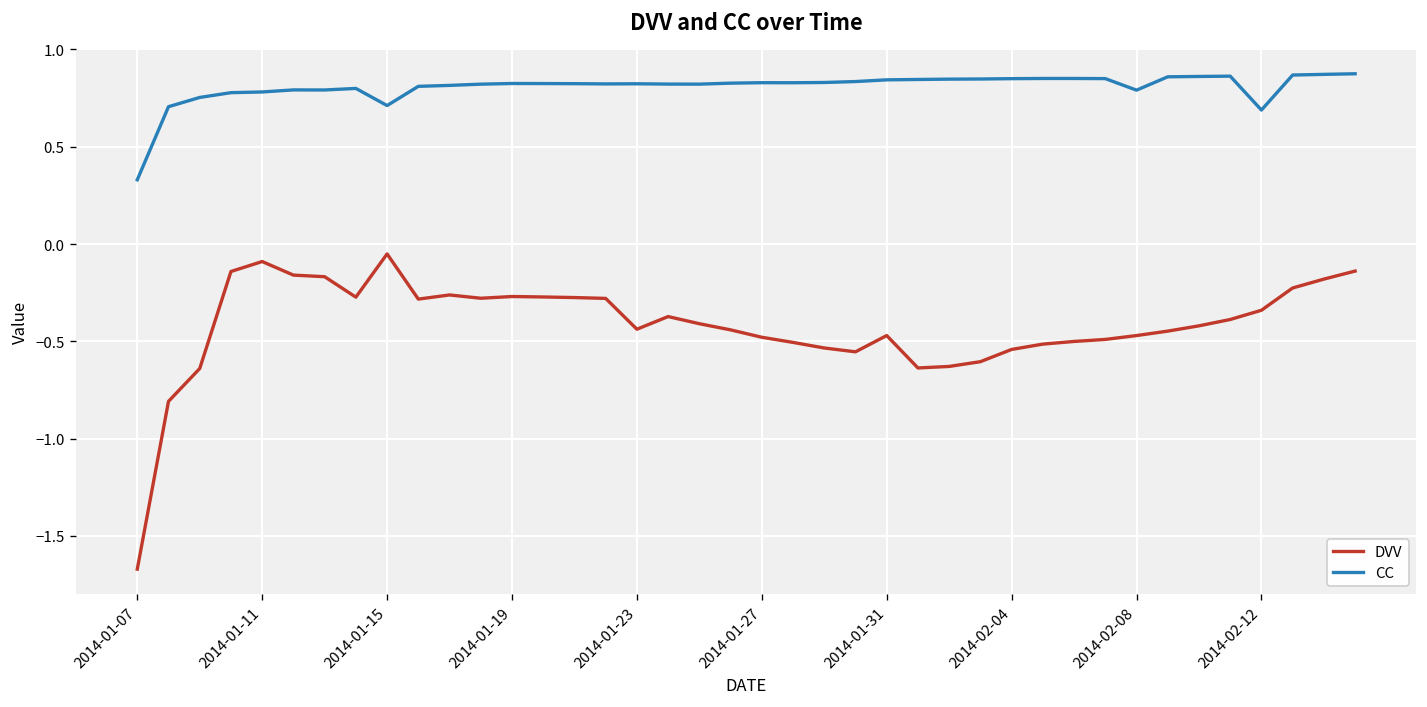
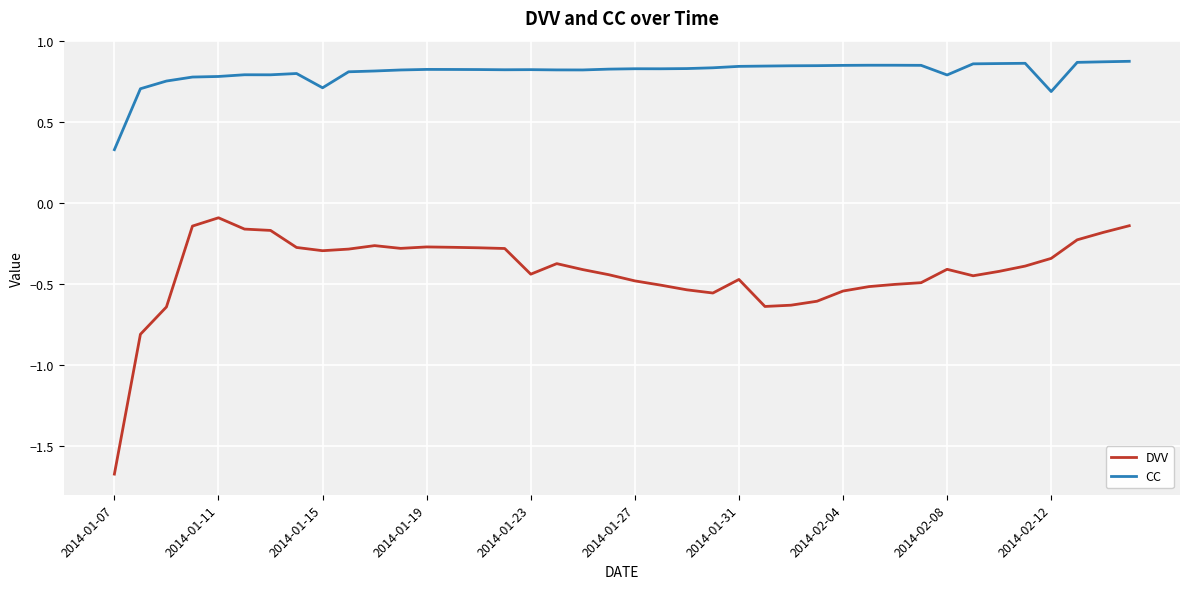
DVV, 2014-01-15: -0.05 -> -0.29
DVV, 2014-02-08: -0.47 -> -0.41
